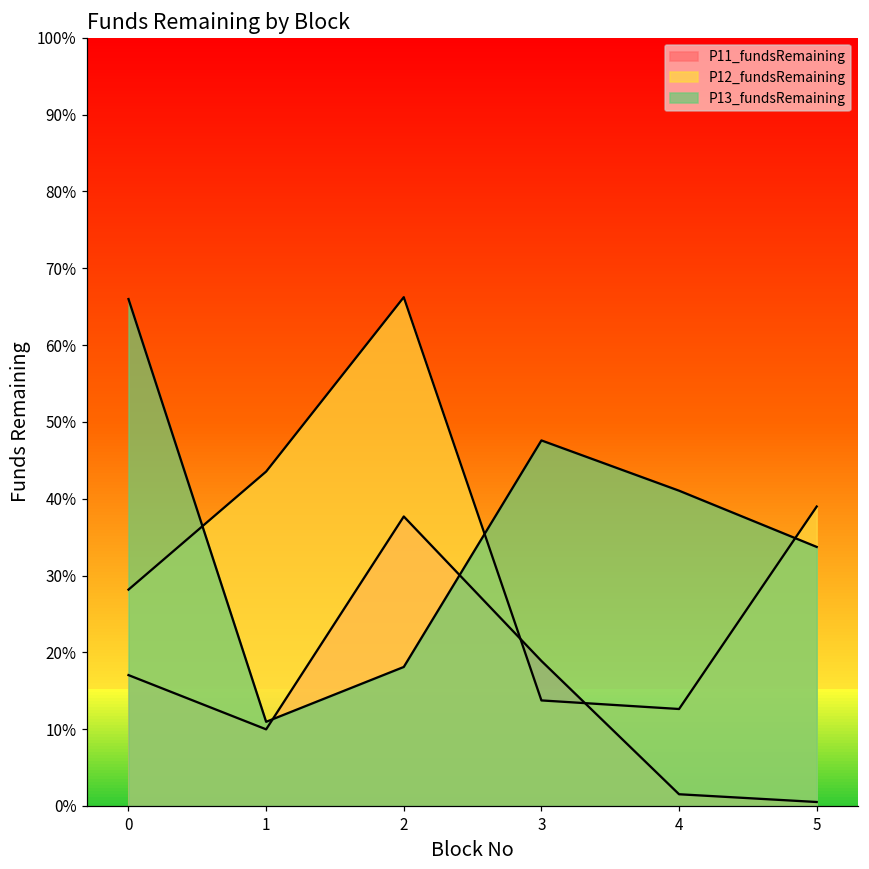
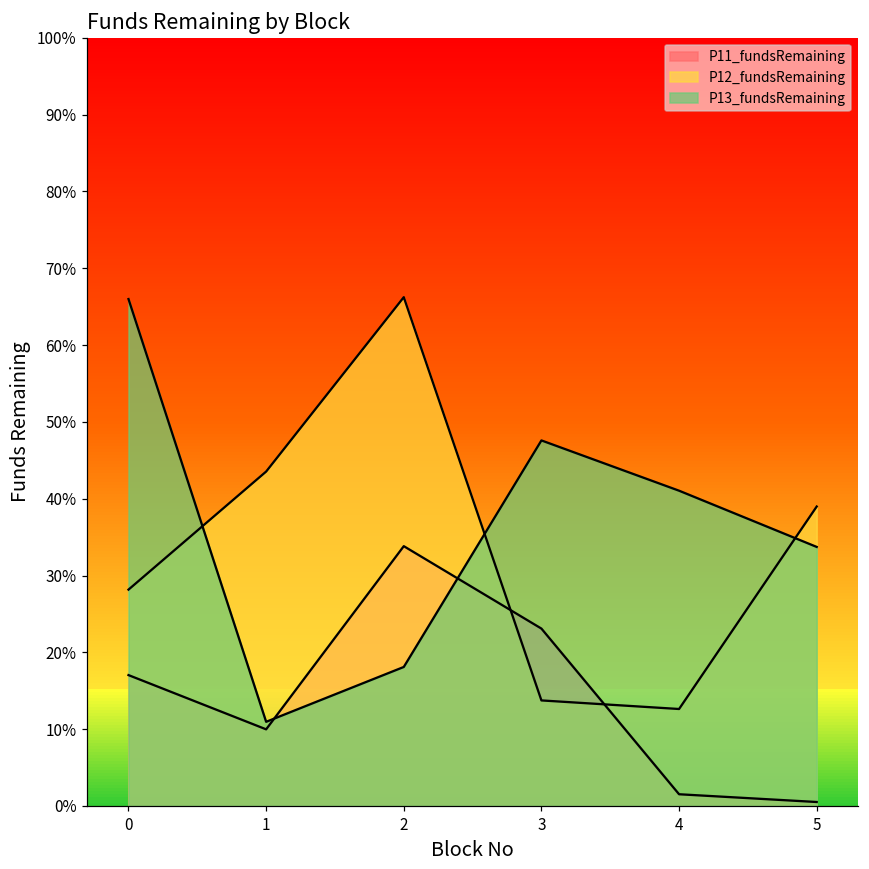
P11_fundsRemaining, 2: 38% -> 34%
P11_fundsRemaining, 3: 19% -> 23%
